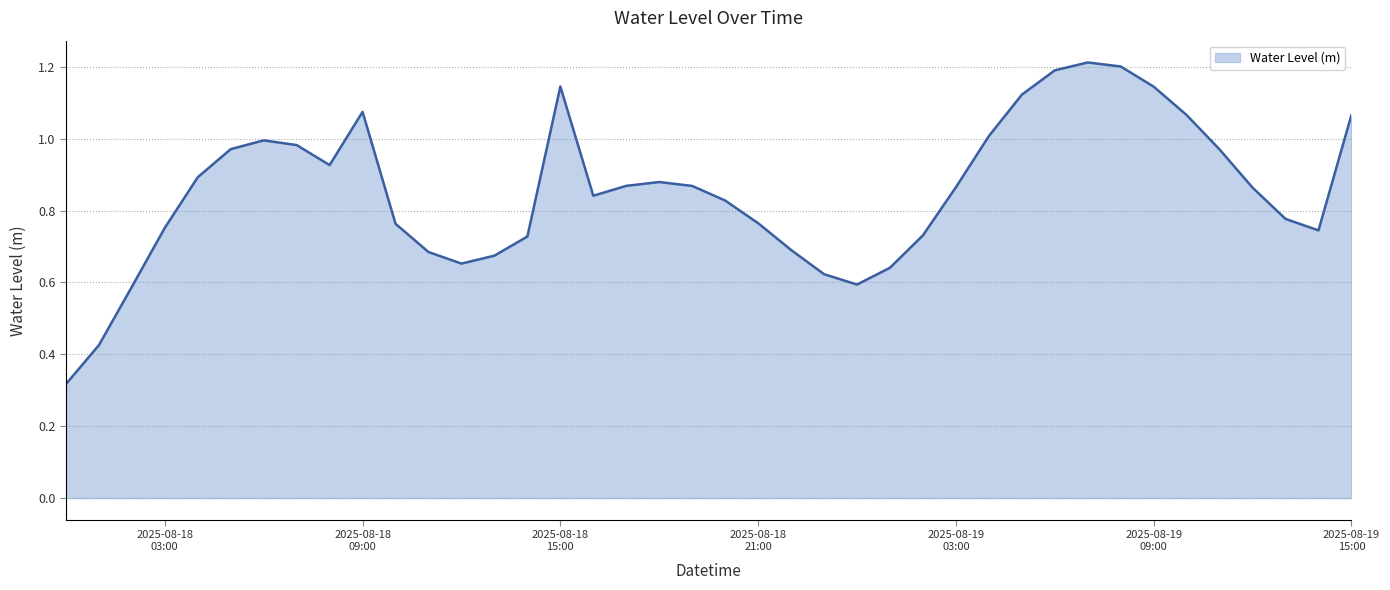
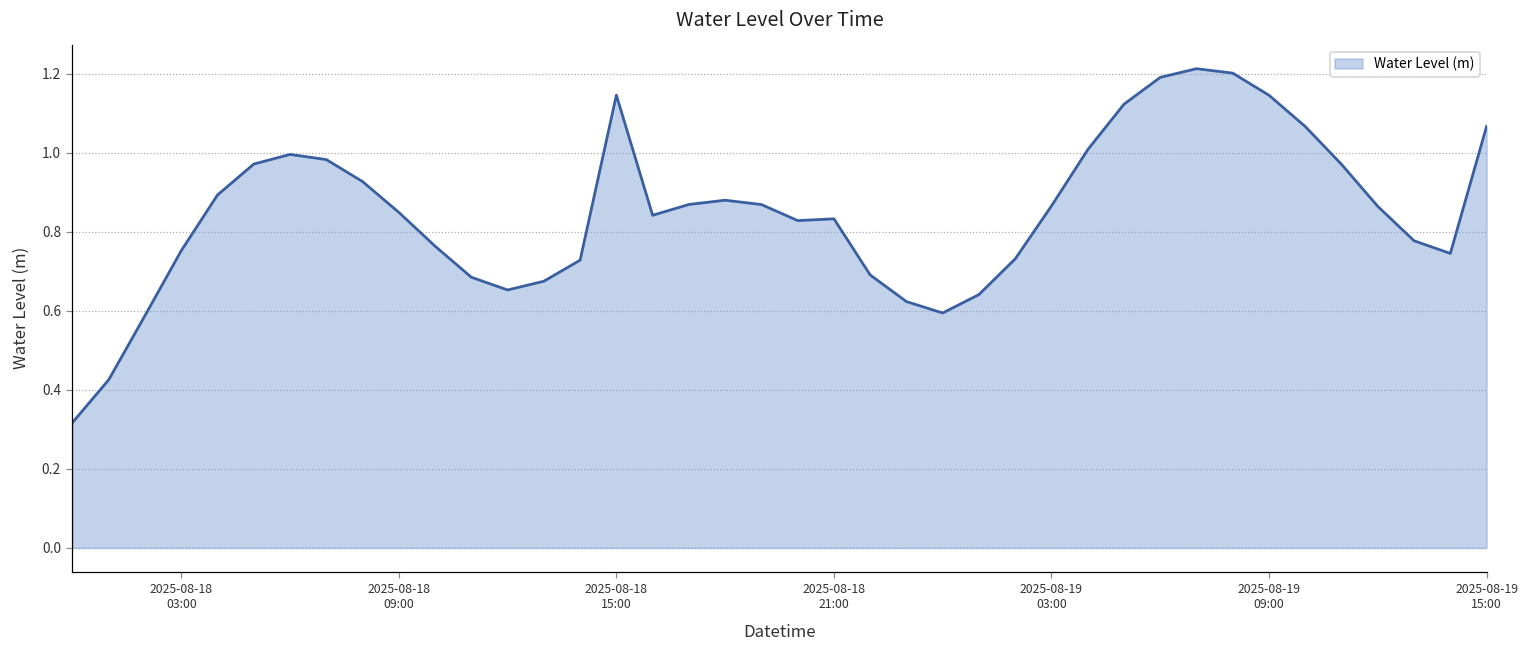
2025-08-18 09:00: 1.07 -> 0.85
2025-08-18 21:00: 0.77 -> 0.83
